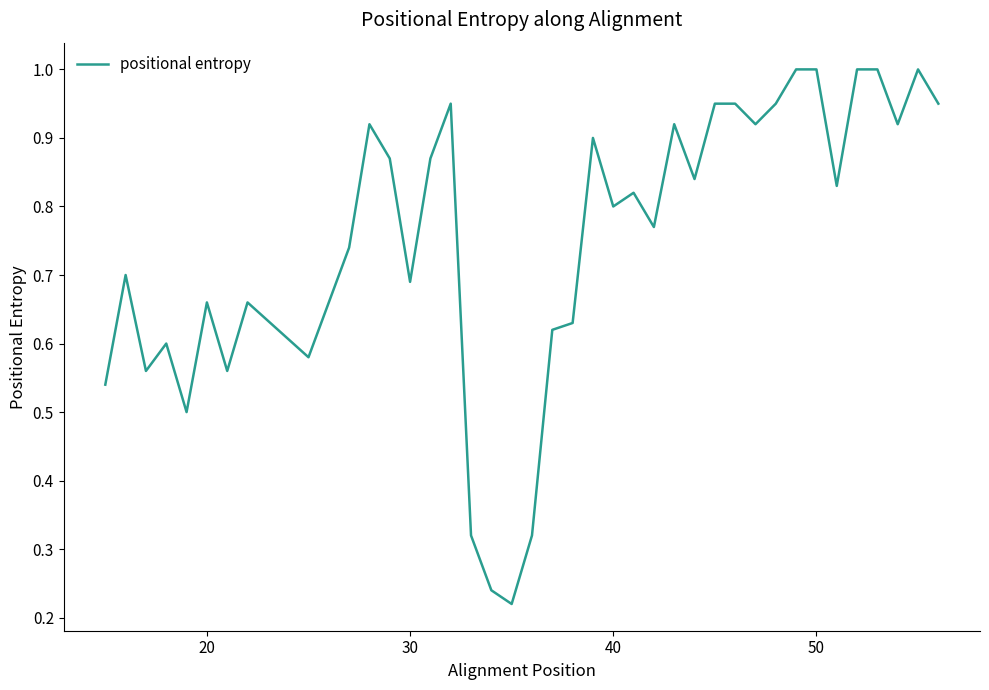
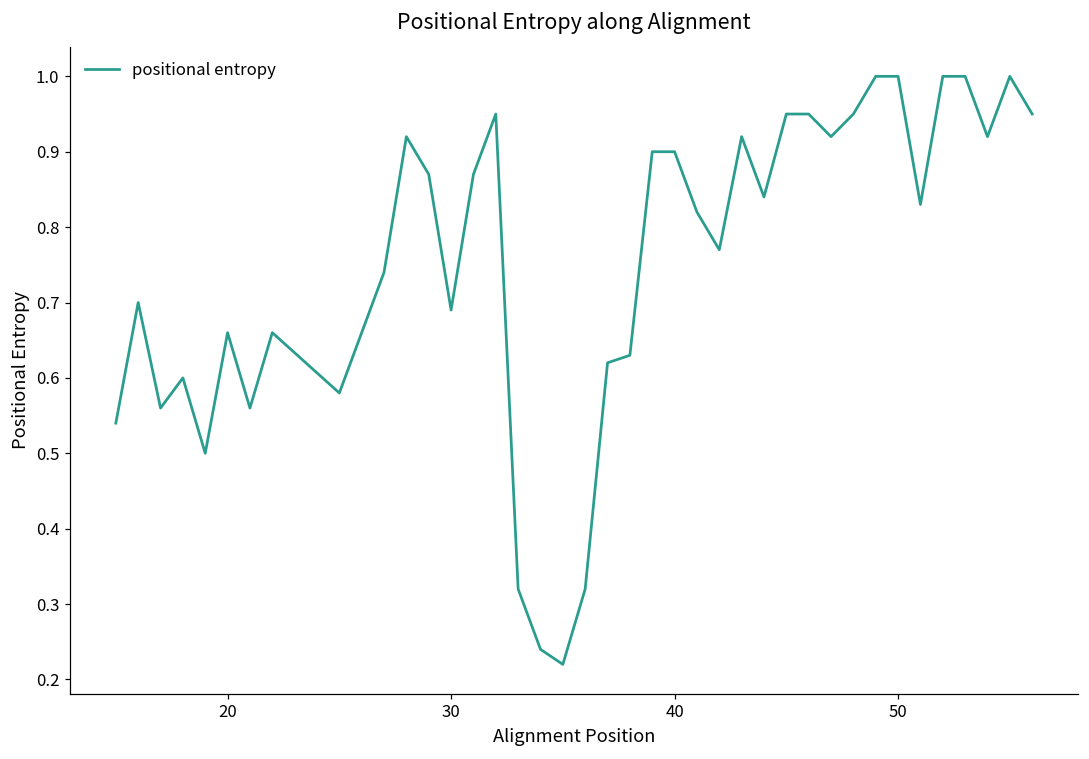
40: 0.8 -> 0.9
